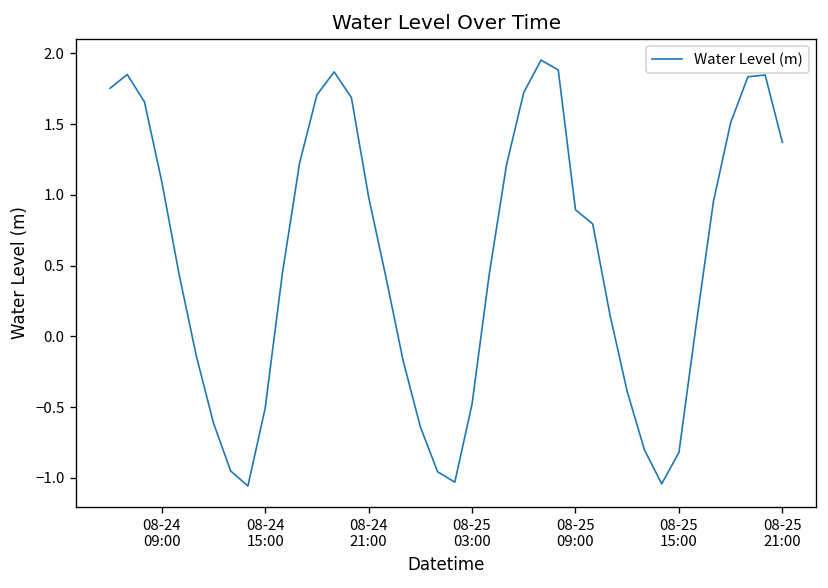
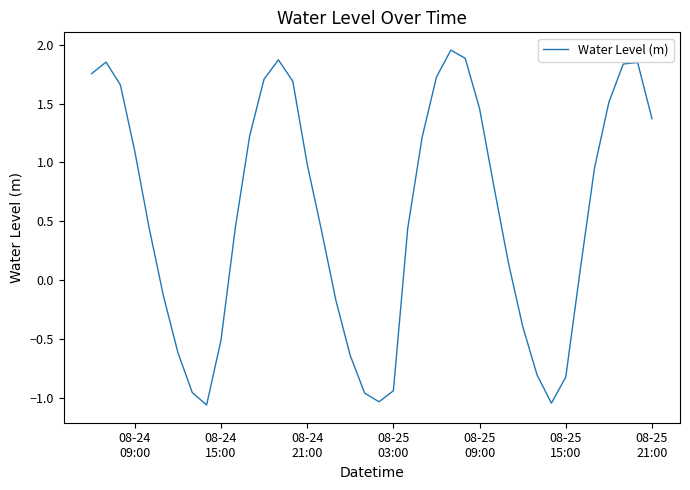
08-25 03:00: -0.48 -> -0.94
08-25 09:00: 0.89 -> 1.46
